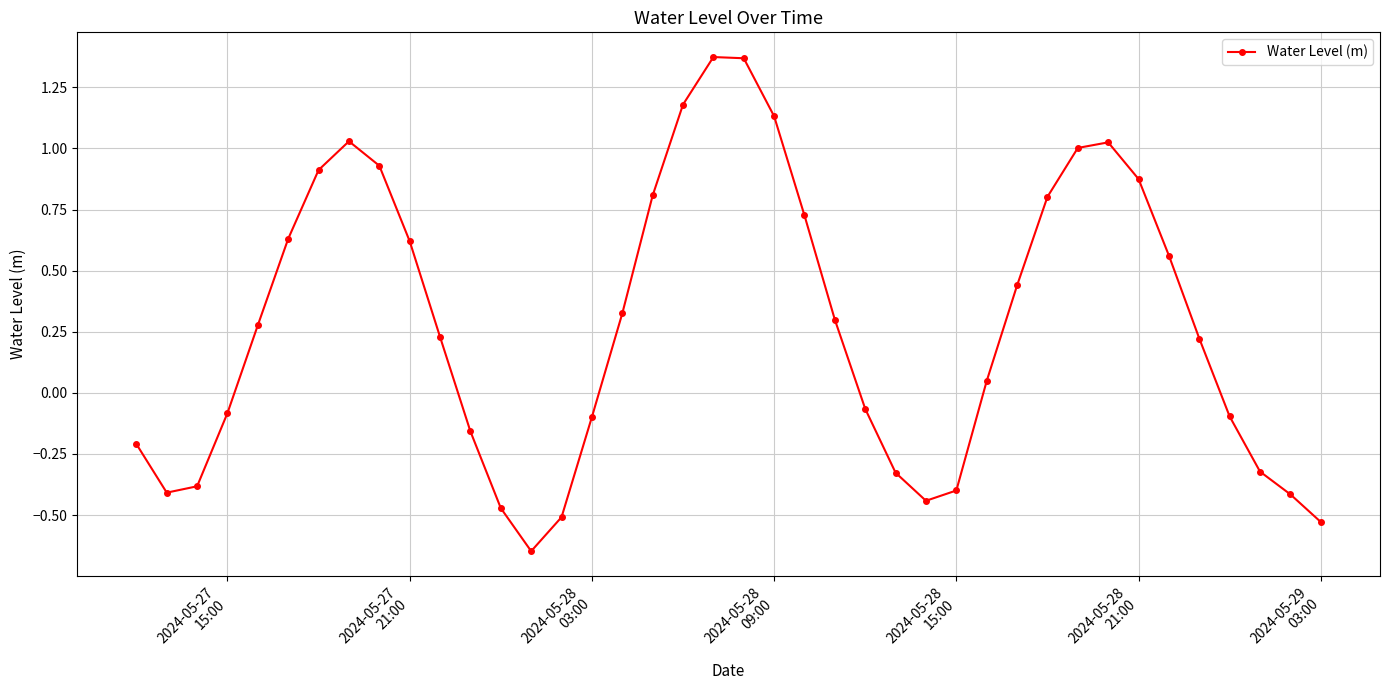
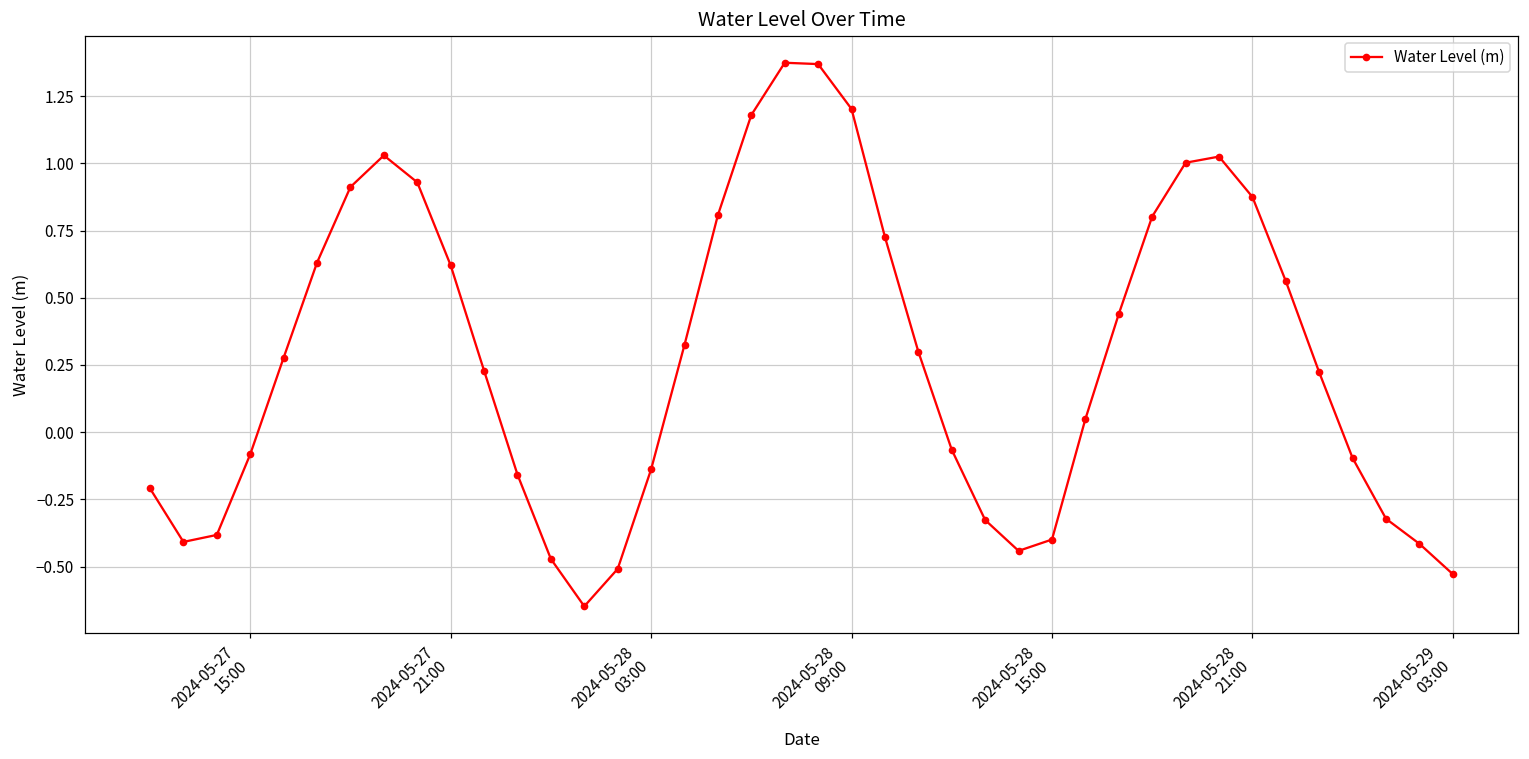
2024-05-28 03:00: -0.10 -> -0.14
2024-05-28 09:00: 1.13 -> 1.20
